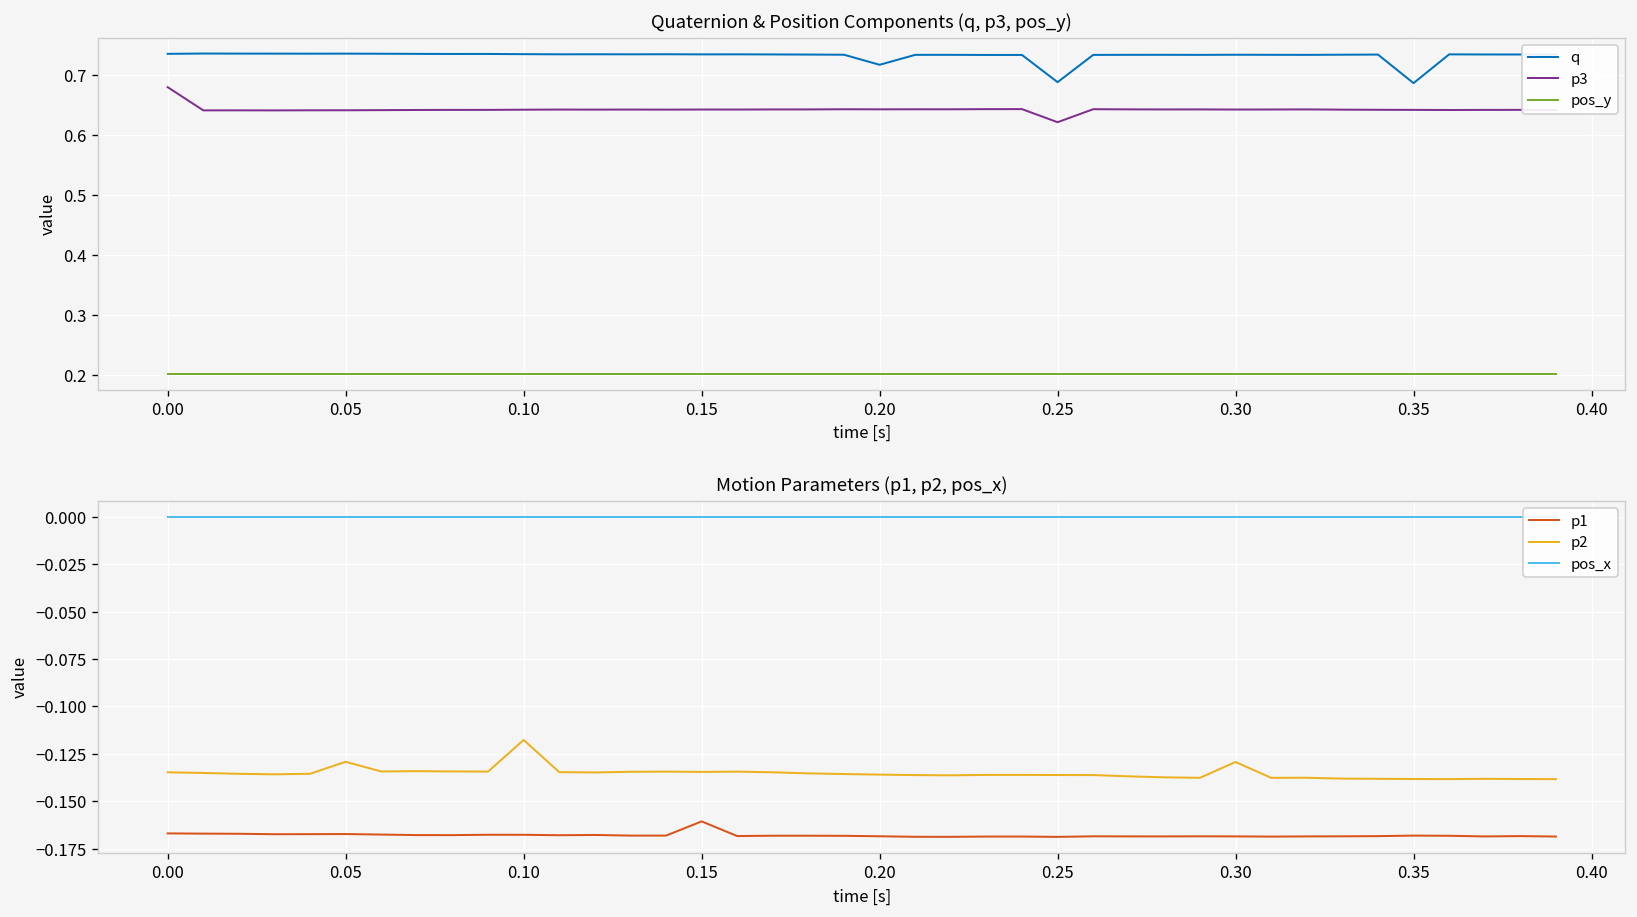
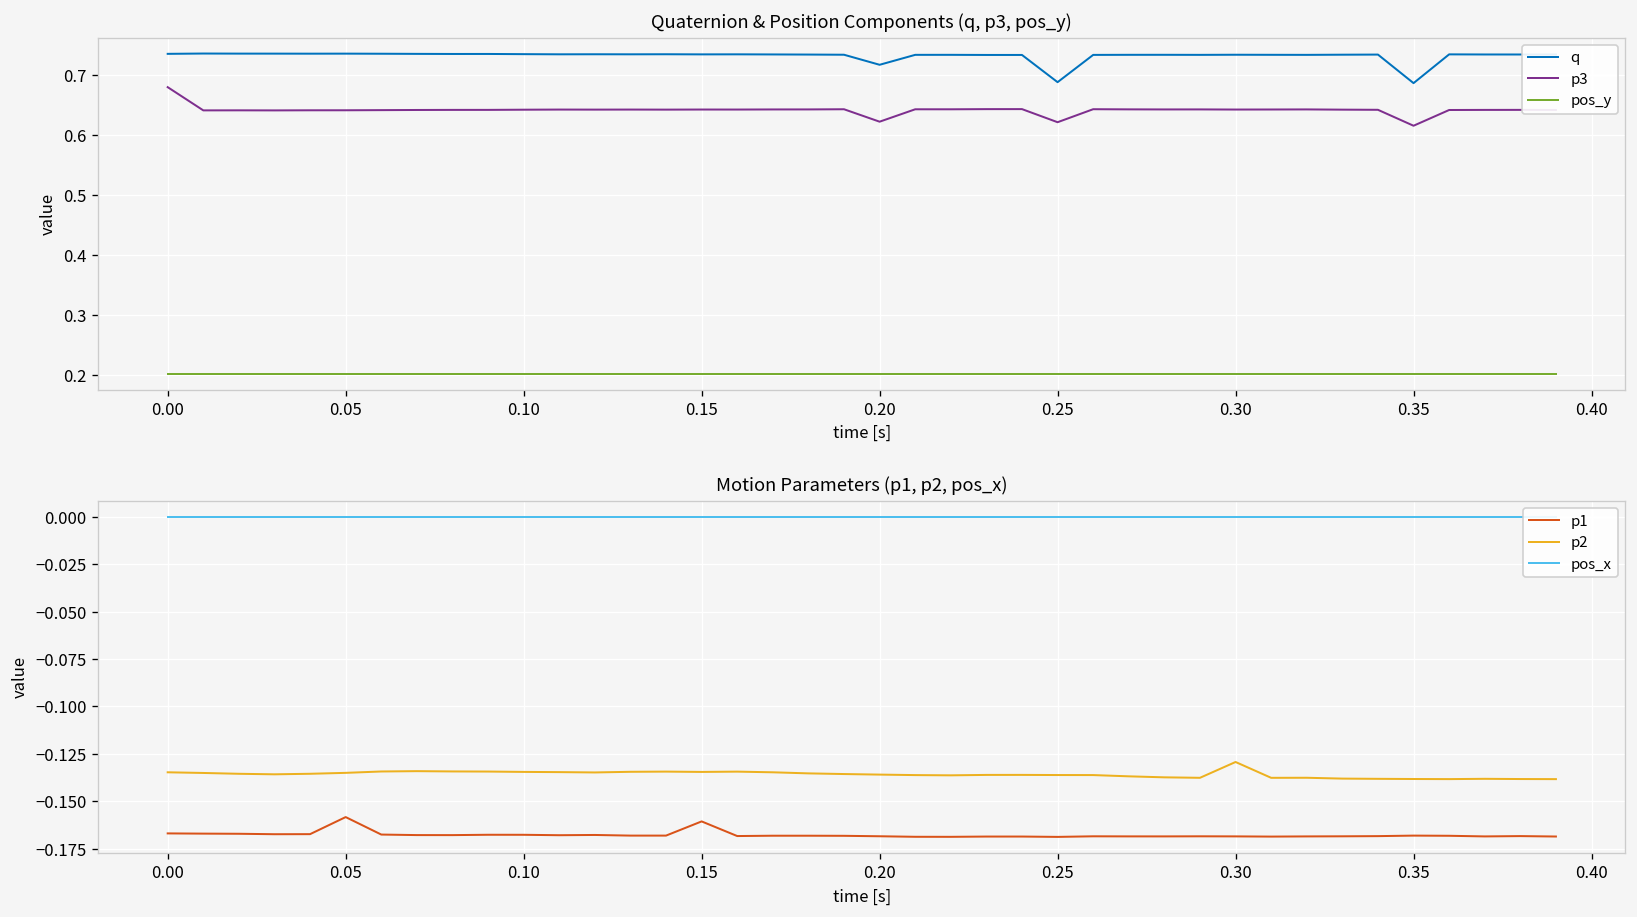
Quaternion & Position Components (q, p3, pos_y), p3, 0.20: 0.64 -> 0.62
Quaternion & Position Components (q, p3, pos_y), p3, 0.35: 0.64 -> 0.62
Motion Parameters (p1, p2, pos_x), p1, 0.05: -0.167 -> -0.158
Motion Parameters (p1, p2, pos_x), p2, 0.05: -0.129 -> -0.135
Motion Parameters (p1, p2, pos_x), p2, 0.10: -0.118 -> -0.135
